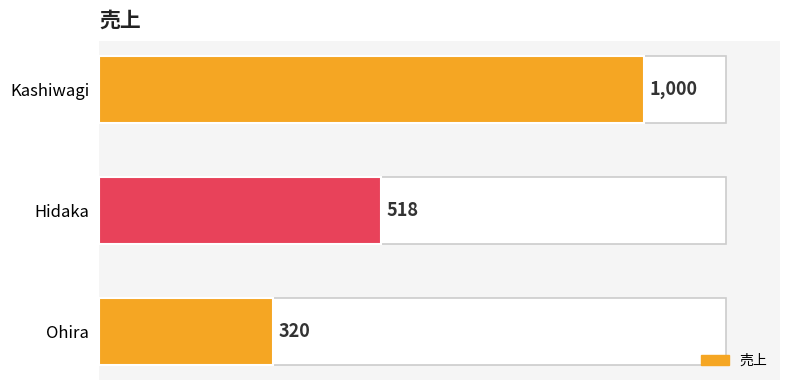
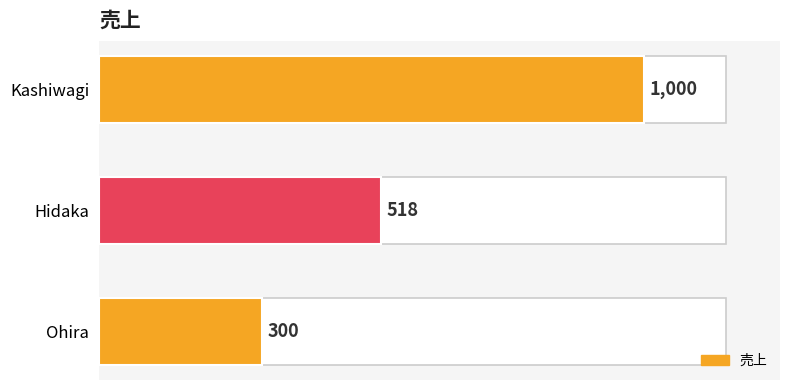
Ohira: 320 -> 300
